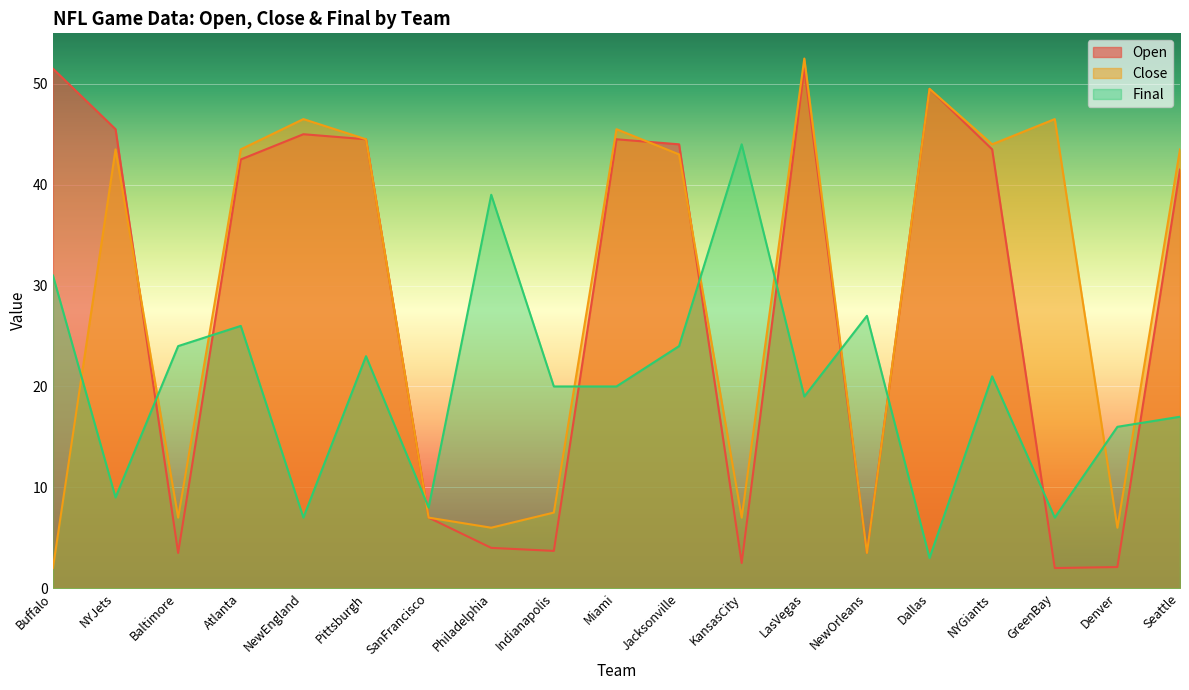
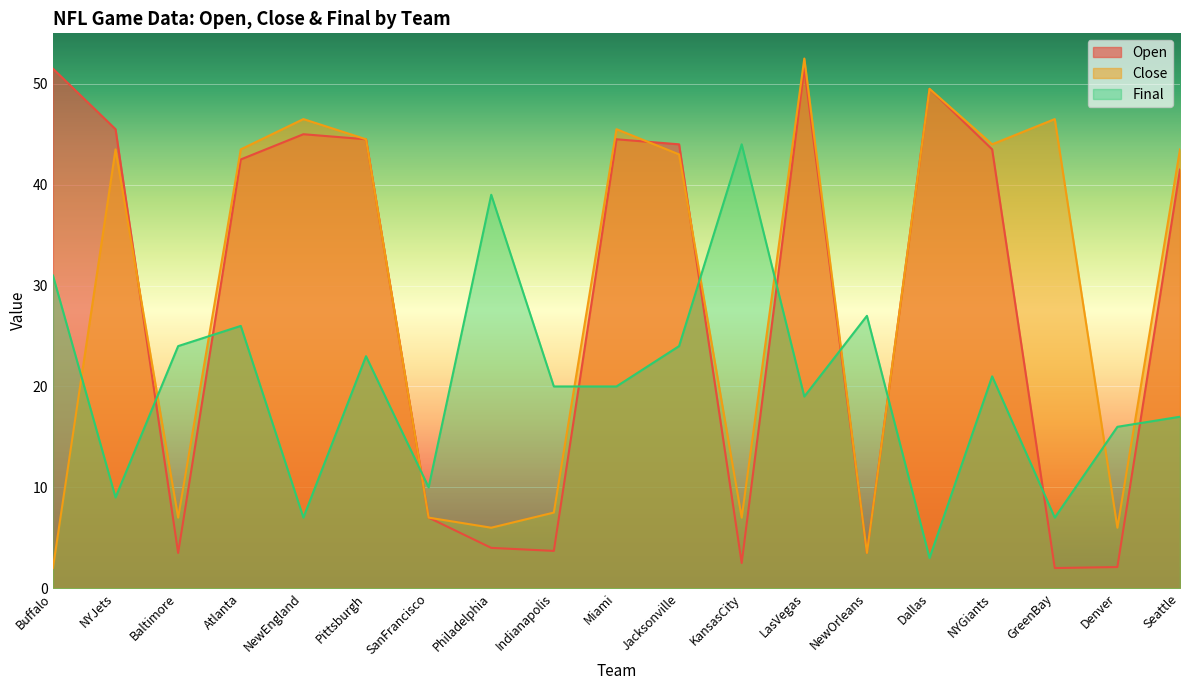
Final, SanFrancisco: 8 -> 10
